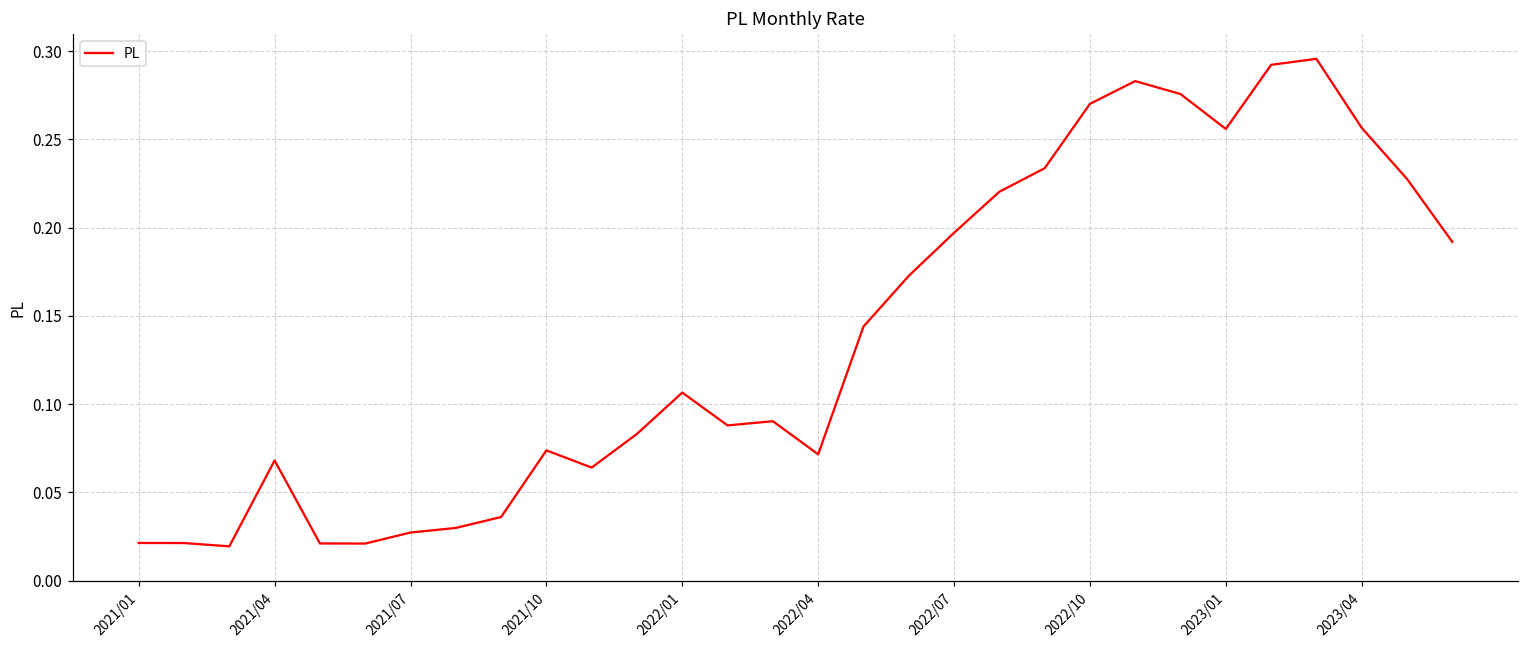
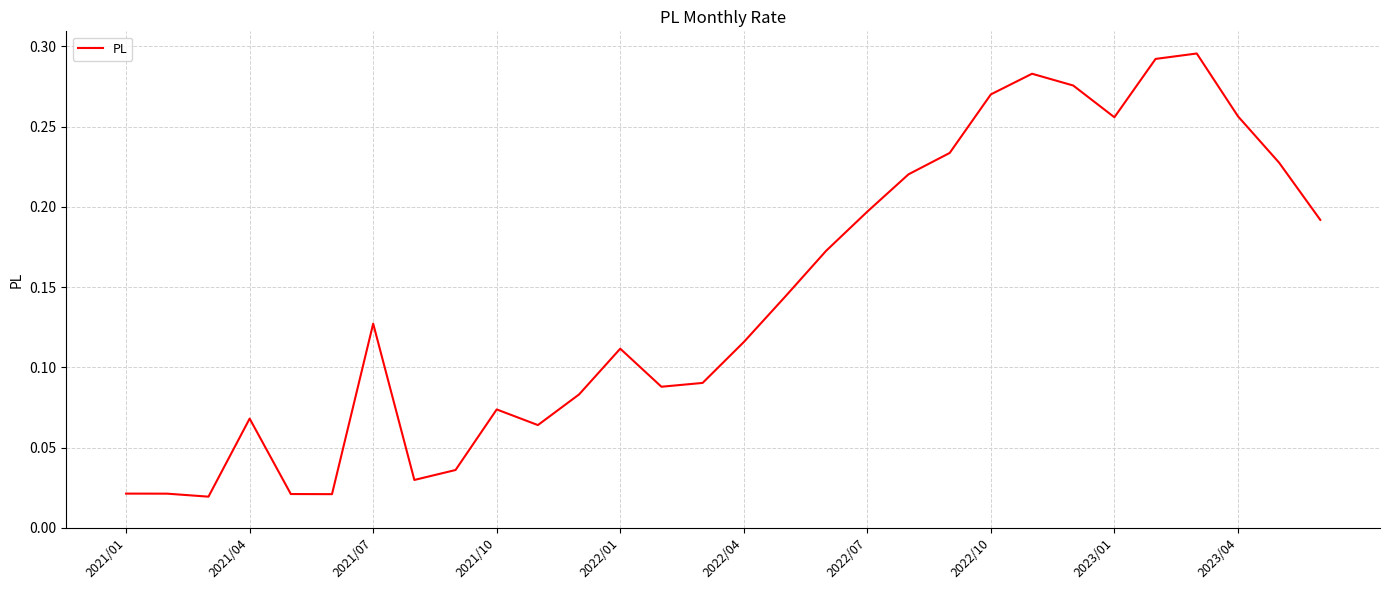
2021/07: 0.027 -> 0.127
2022/01: 0.107 -> 0.112
2022/04: 0.072 -> 0.116
